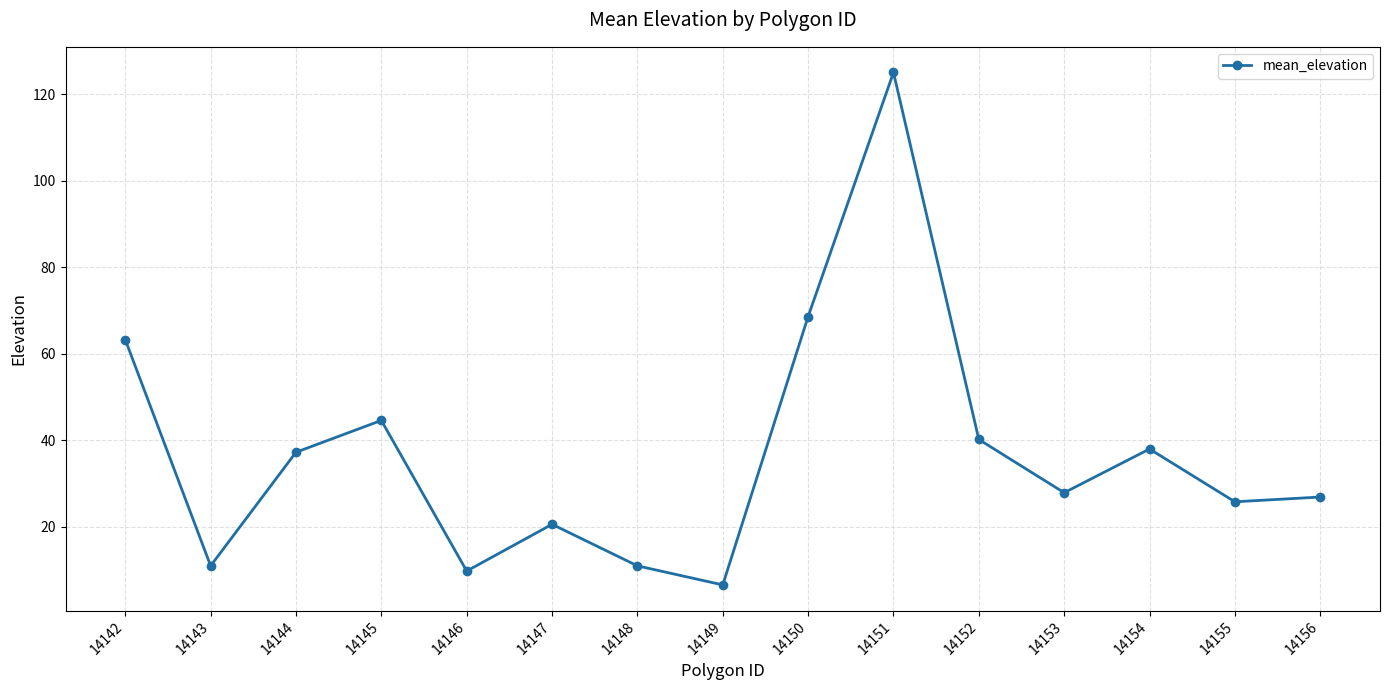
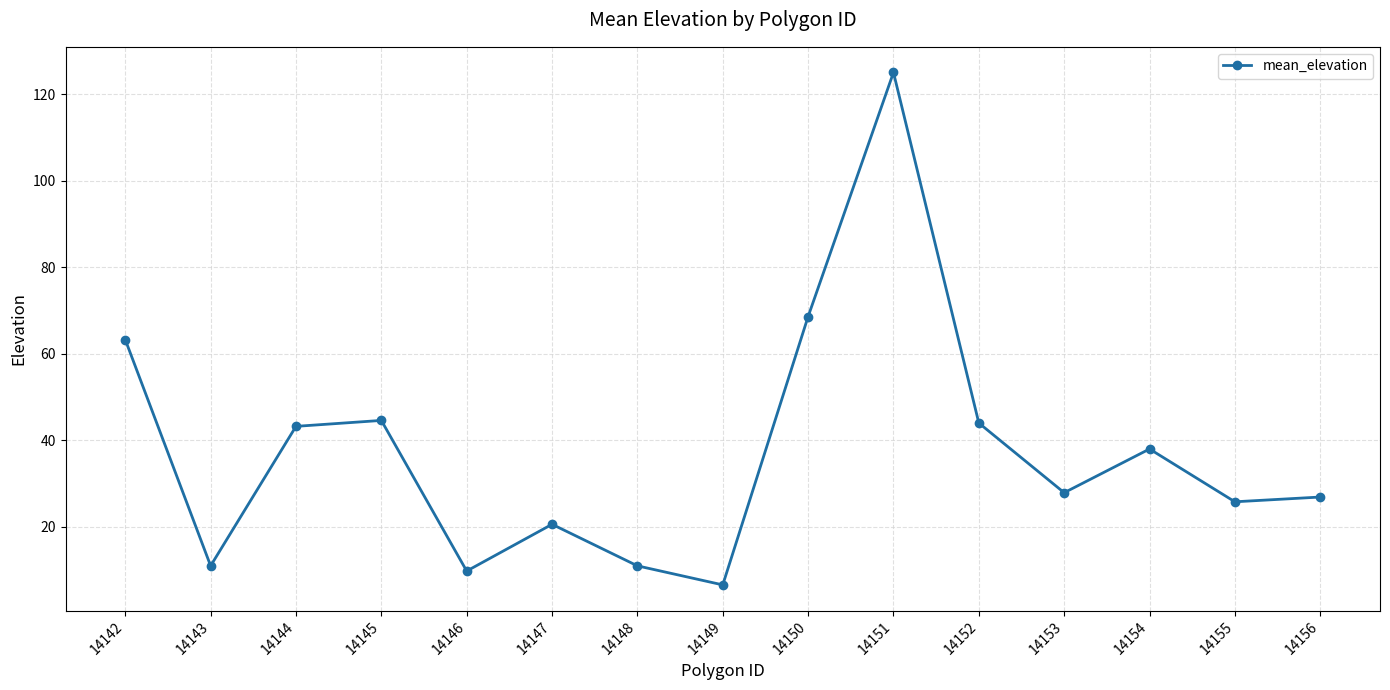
14144: 37 -> 43
14152: 40 -> 44
